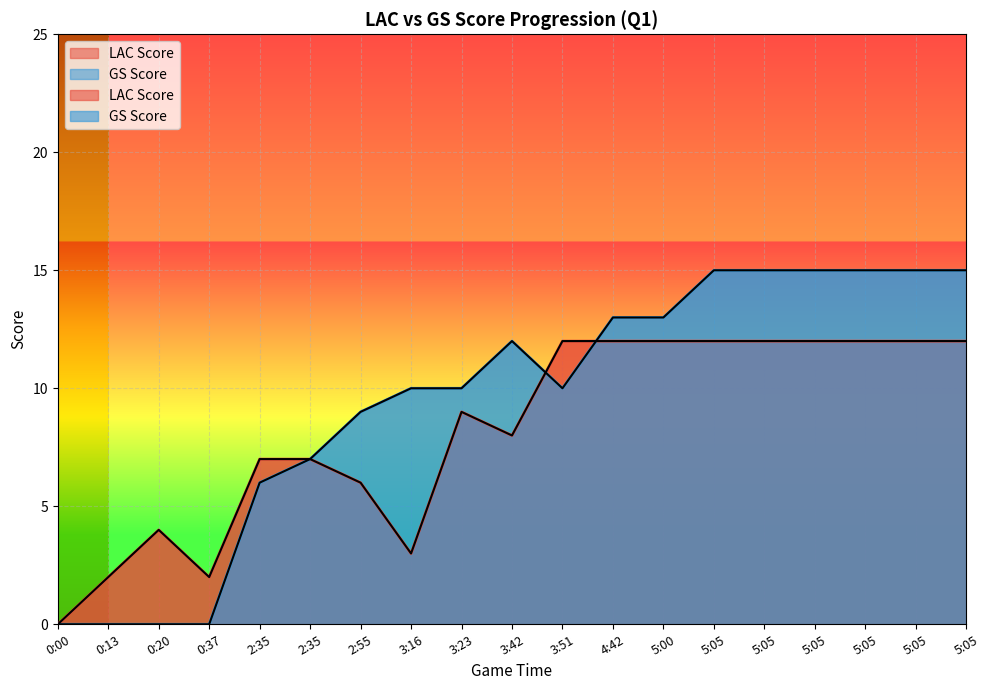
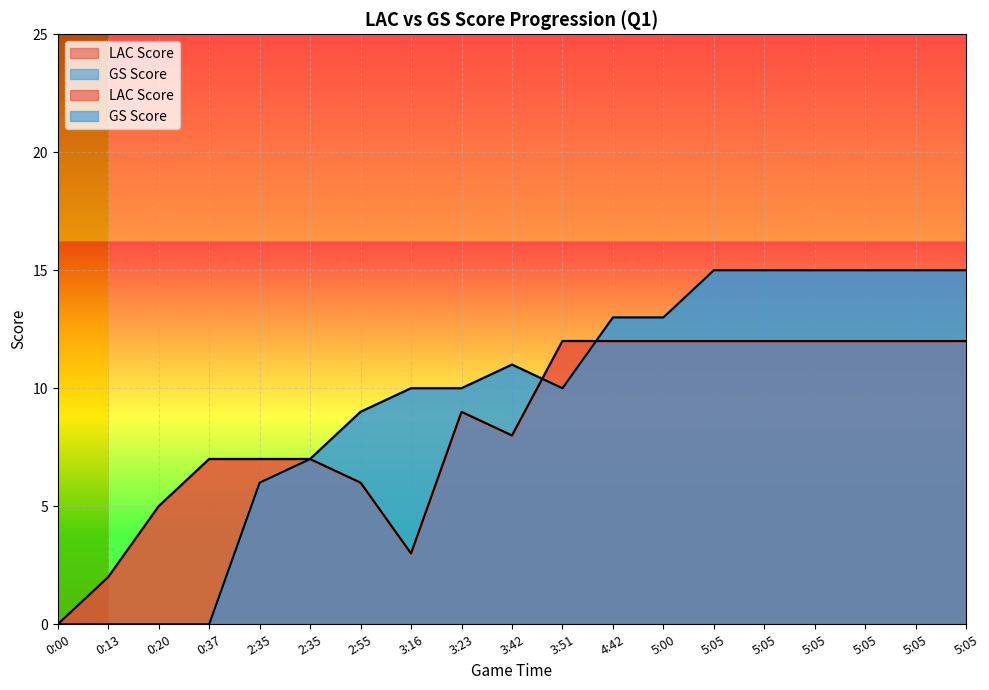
LAC Score, 0:20: 4 -> 5
LAC Score, 0:37: 2 -> 7
GS Score, 3:42: 12 -> 11
